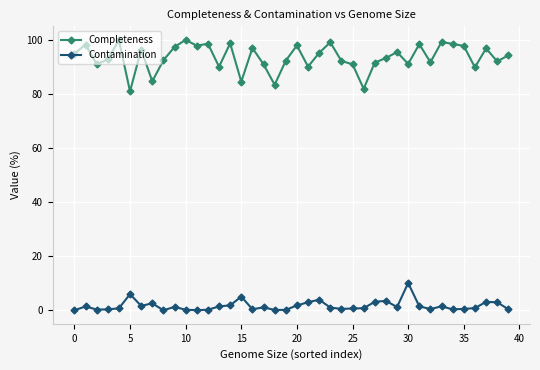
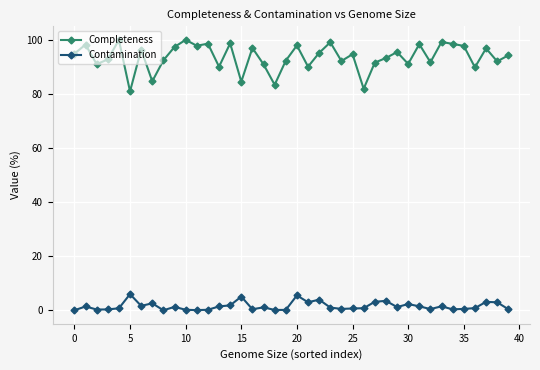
Contamination, 20: 2 -> 6
Completeness, 25: 91 -> 95
Contamination, 30: 10 -> 2
